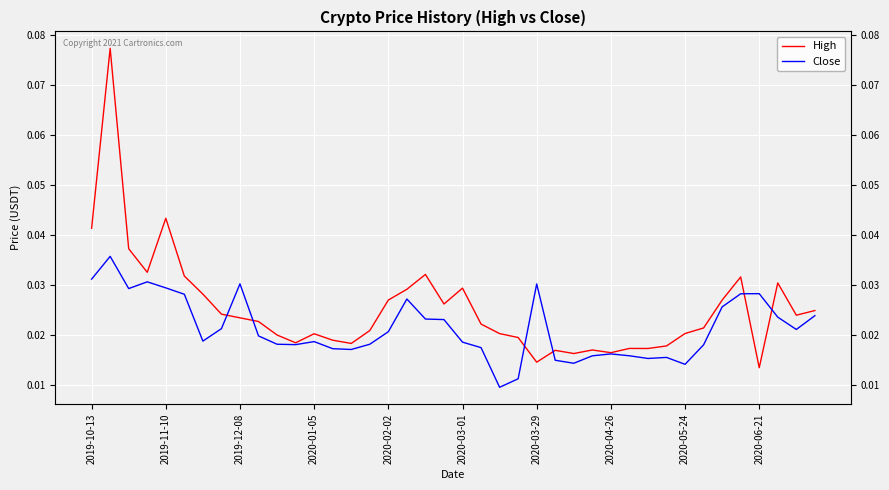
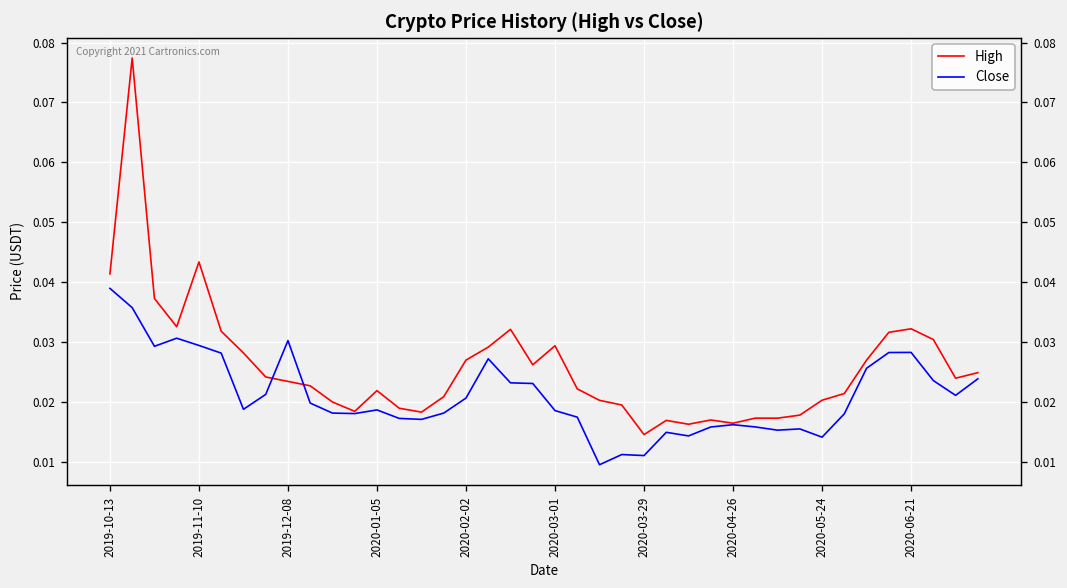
Close, 2019-10-13: 0.031 -> 0.039
High, 2020-01-05: 0.020 -> 0.022
Close, 2020-03-29: 0.030 -> 0.011
High, 2020-06-21: 0.013 -> 0.032
